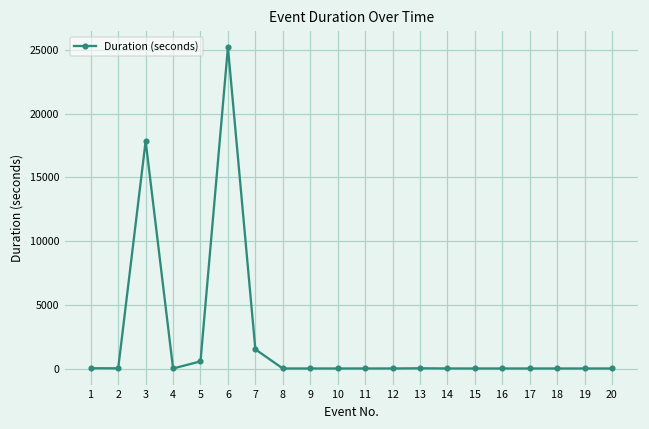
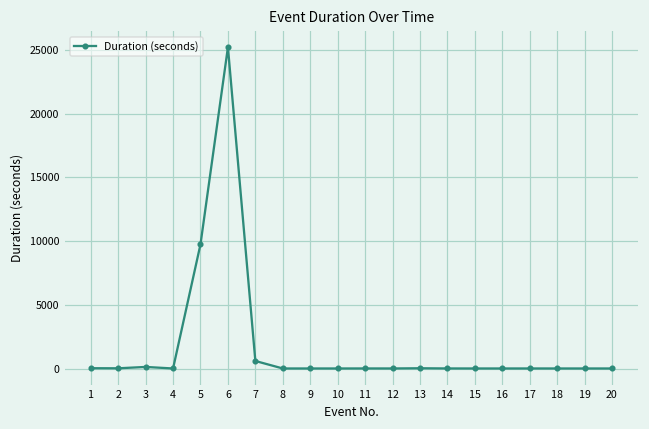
3: 17800 -> 100
5: 600 -> 9800
7: 1500 -> 600
